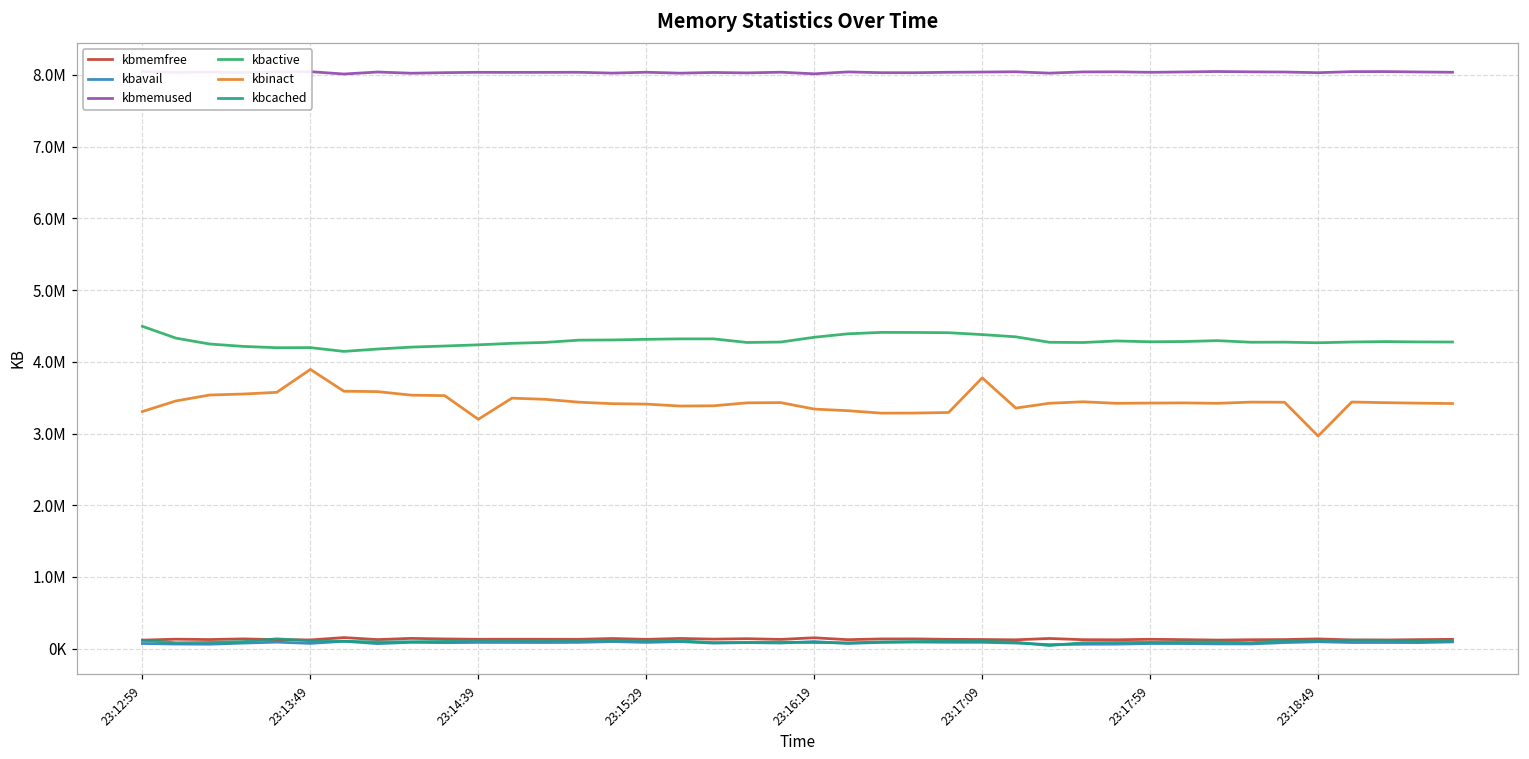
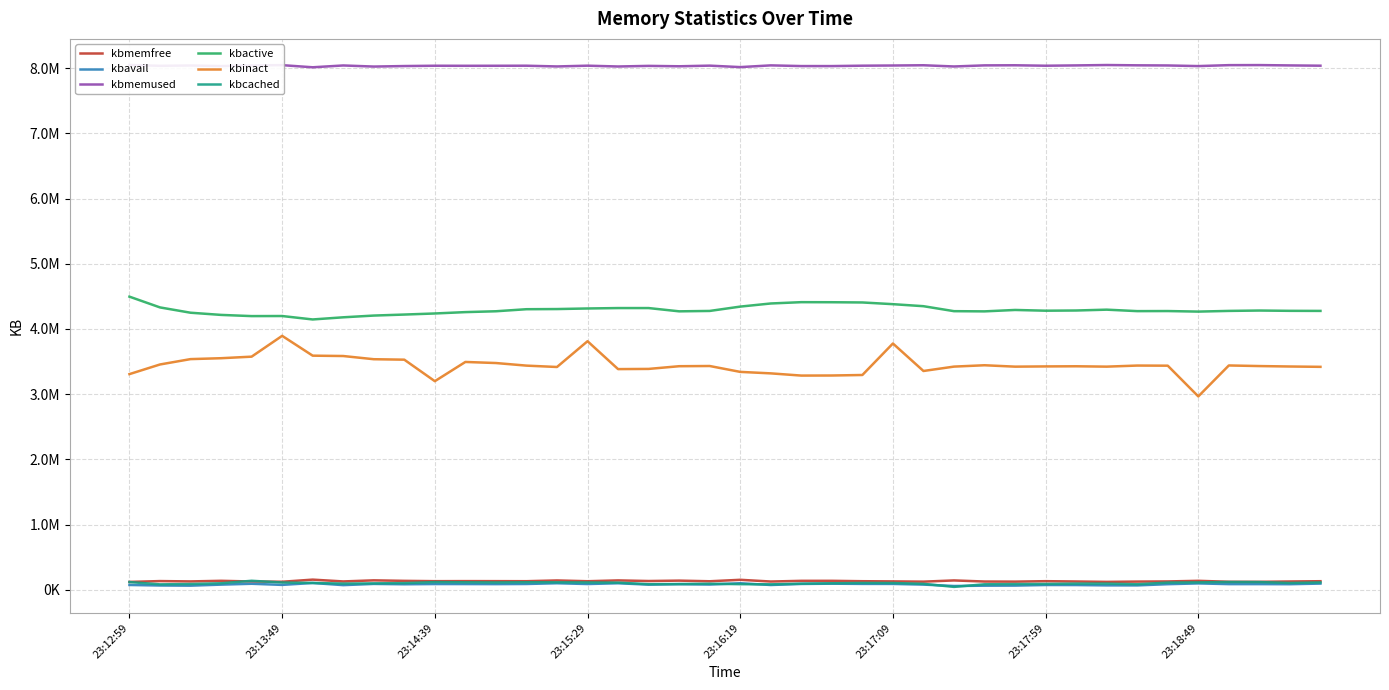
kbinact, 23:15:29: 3400000 -> 3800000
